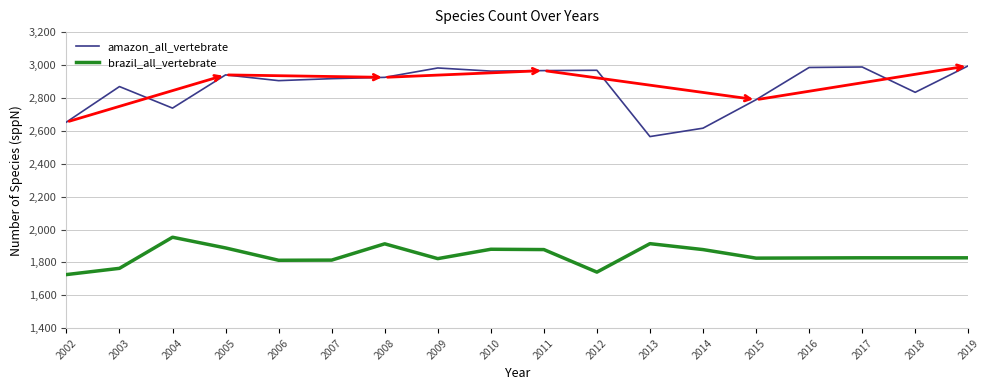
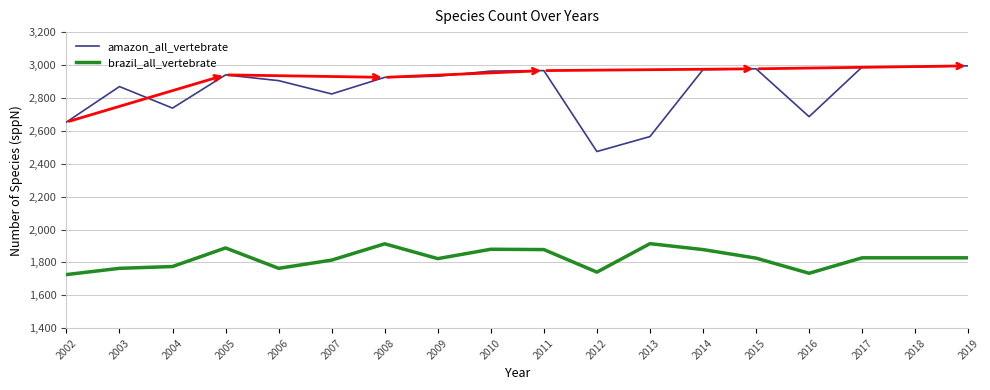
brazil_all_vertebrate, 2004: 1,950 -> 1,780
brazil_all_vertebrate, 2006: 1,810 -> 1,760
amazon_all_vertebrate, 2007: 2,920 -> 2,820
amazon_all_vertebrate, 2009: 2,980 -> 2,930
amazon_all_vertebrate, 2012: 2,970 -> 2,470
amazon_all_vertebrate, 2014: 2,620 -> 2,970
amazon_all_vertebrate, 2015: 2,790 -> 2,980
amazon_all_vertebrate, 2016: 2,990 -> 2,690
brazil_all_vertebrate, 2016: 1,830 -> 1,730
amazon_all_vertebrate, 2018: 2,830 -> 2,990
